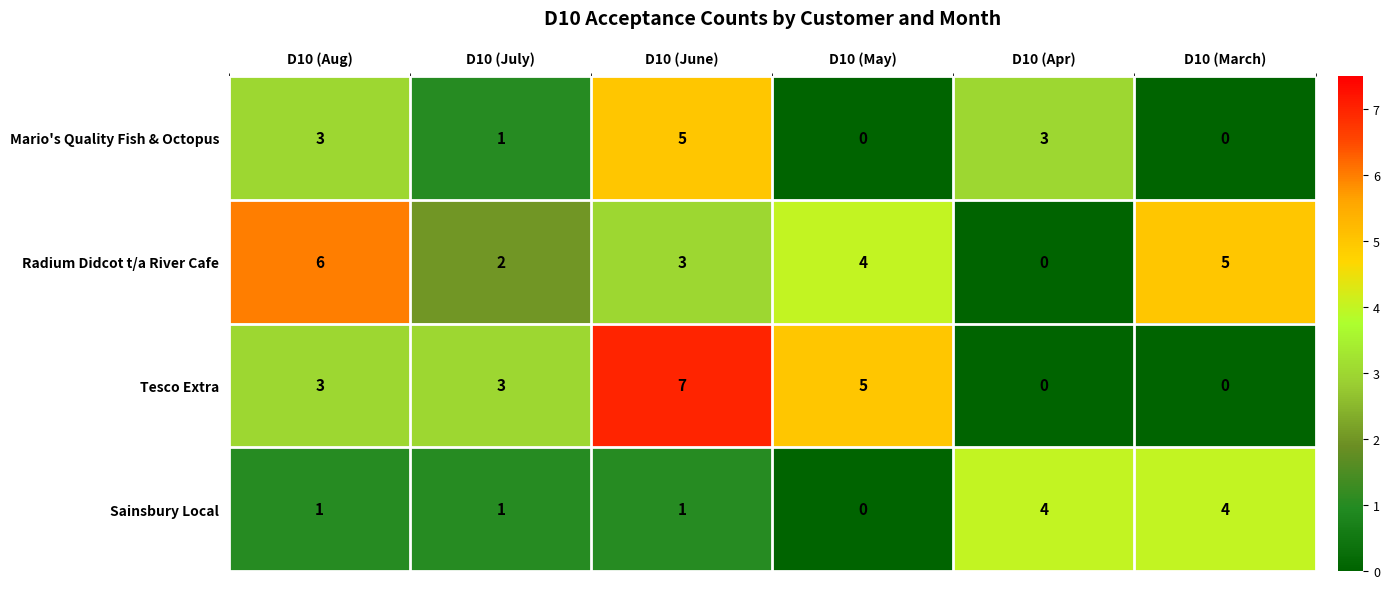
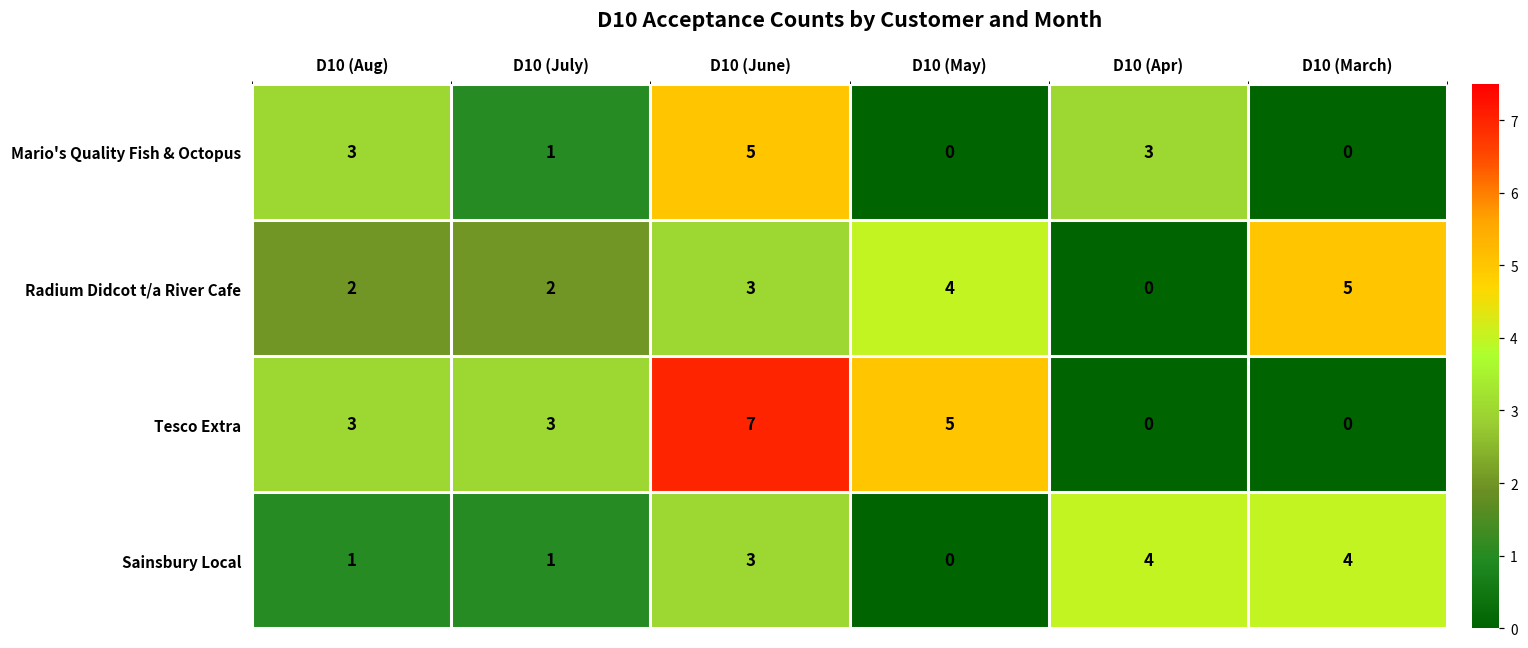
Radium Didcot t/a River Cafe, D10 (Aug): 6 -> 2
Sainsbury Local, D10 (June): 1 -> 3
